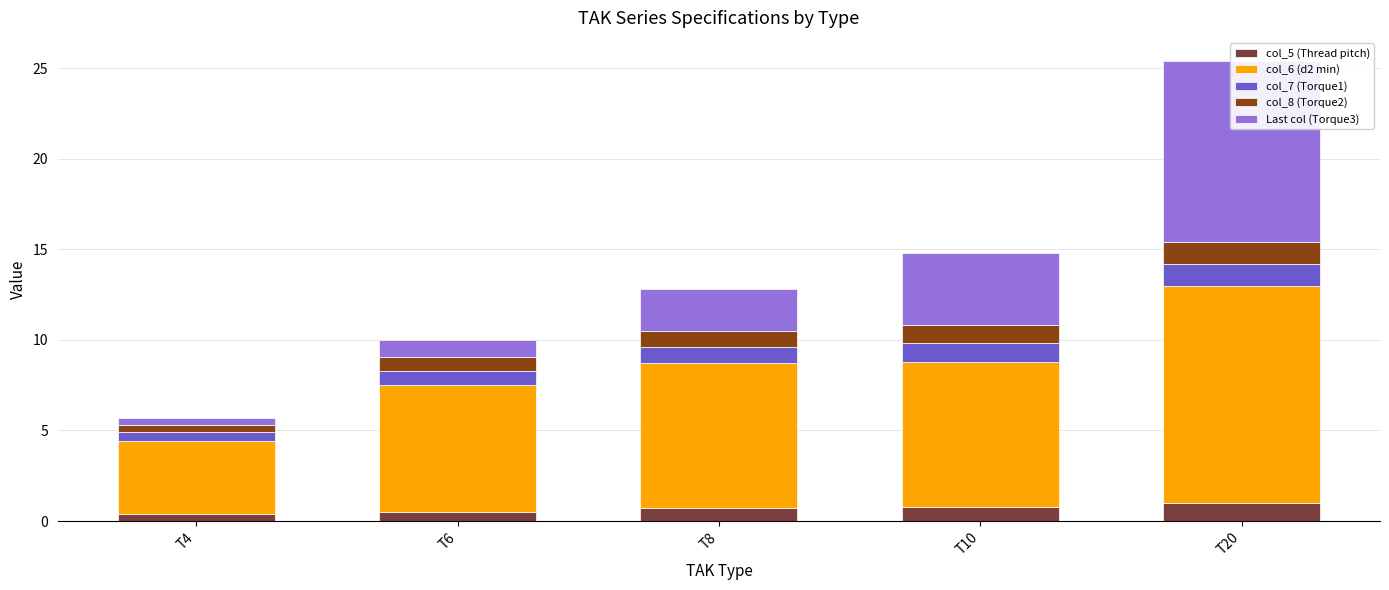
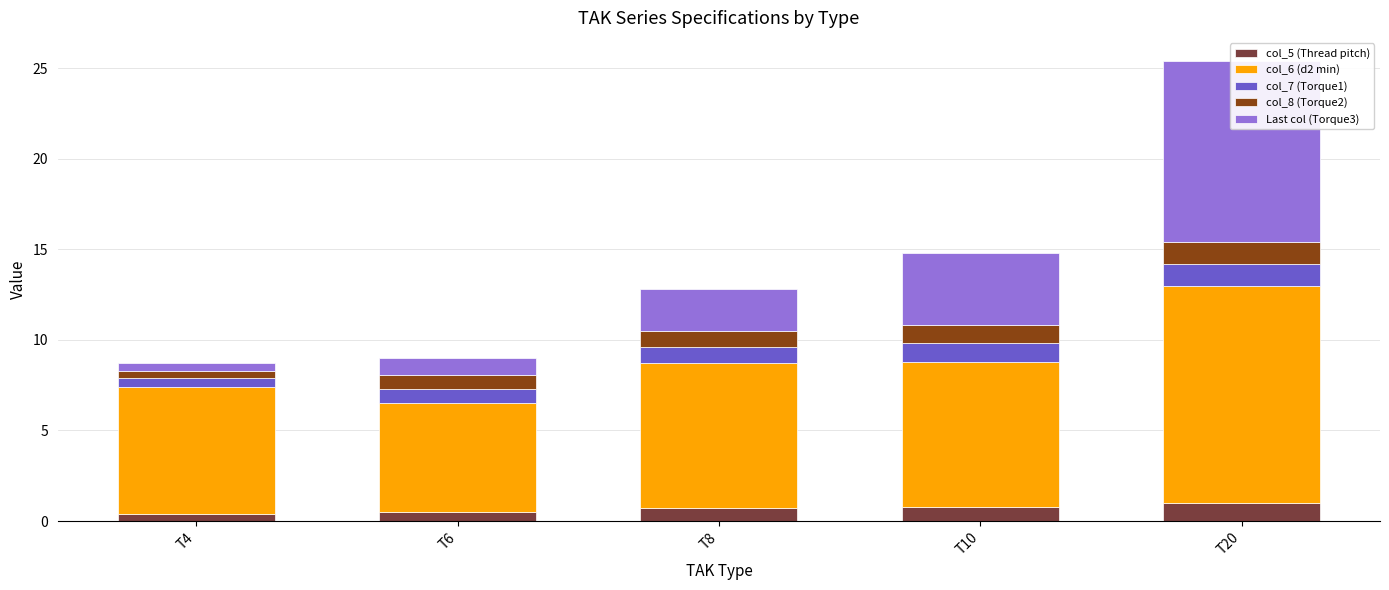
col_6 (d2 min), T4: 4 -> 7
col_6 (d2 min), T6: 7 -> 6
